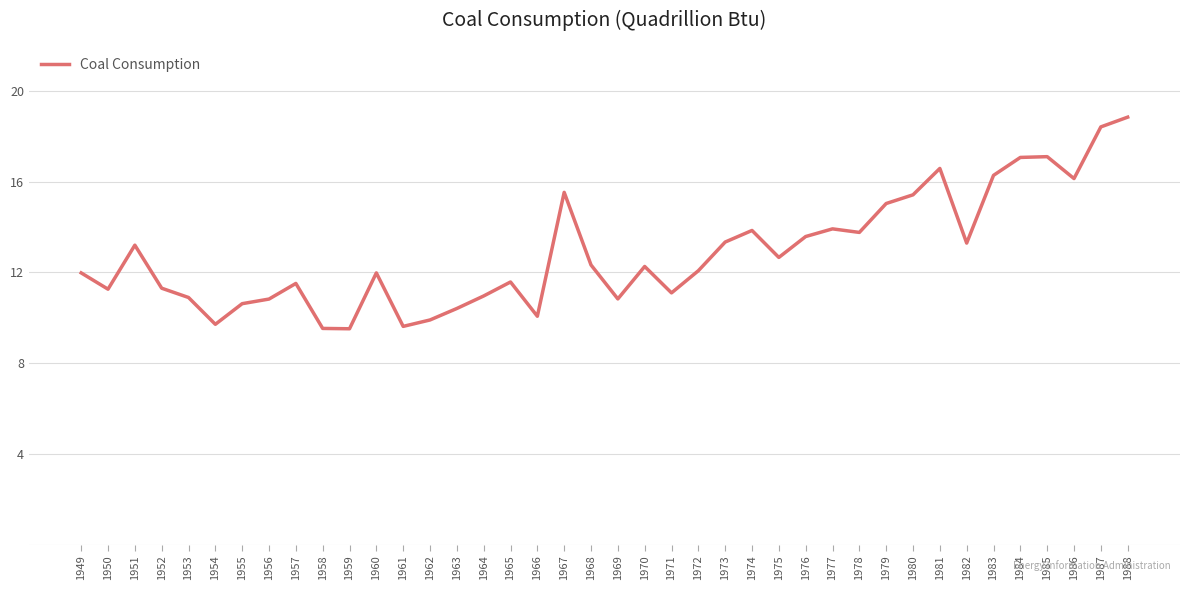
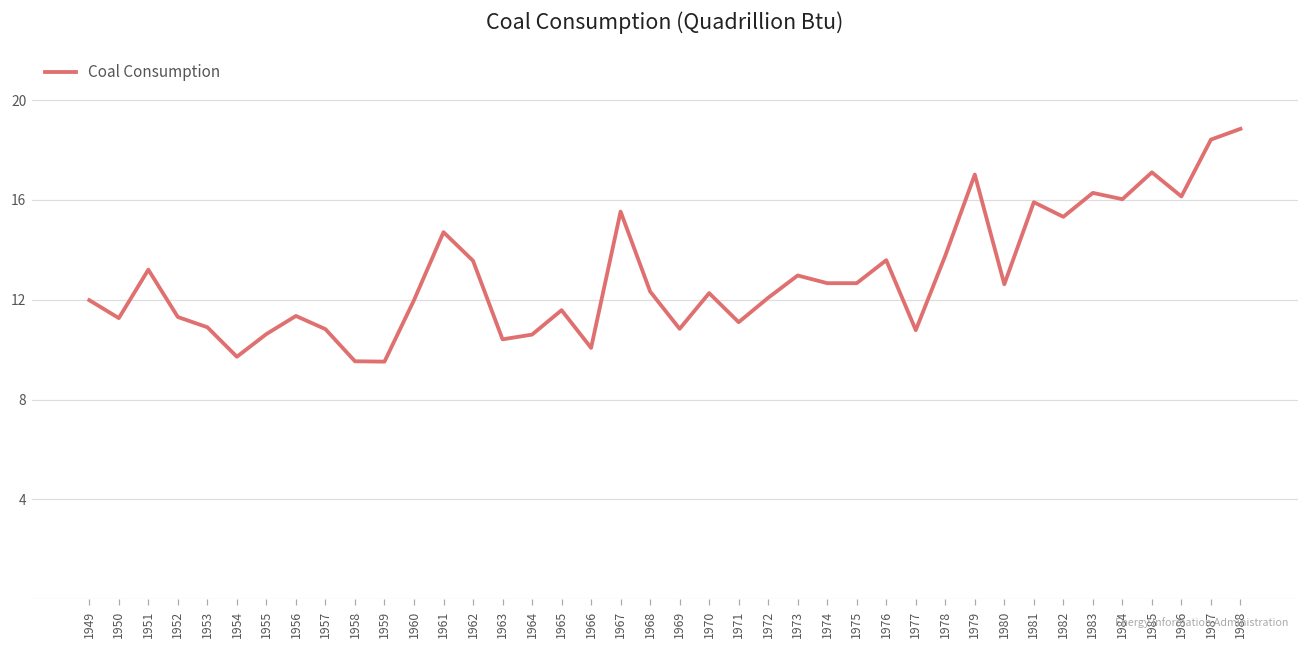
1956: 10.8 -> 11.3
1957: 11.5 -> 10.8
1961: 9.6 -> 14.7
1962: 9.9 -> 13.6
1964: 11.0 -> 10.6
1973: 13.3 -> 13.0
1974: 13.9 -> 12.7
1977: 13.9 -> 10.8
1979: 15.0 -> 17.0
1980: 15.4 -> 12.6
1981: 16.6 -> 15.9
1982: 13.3 -> 15.3
1984: 17.1 -> 16.0
